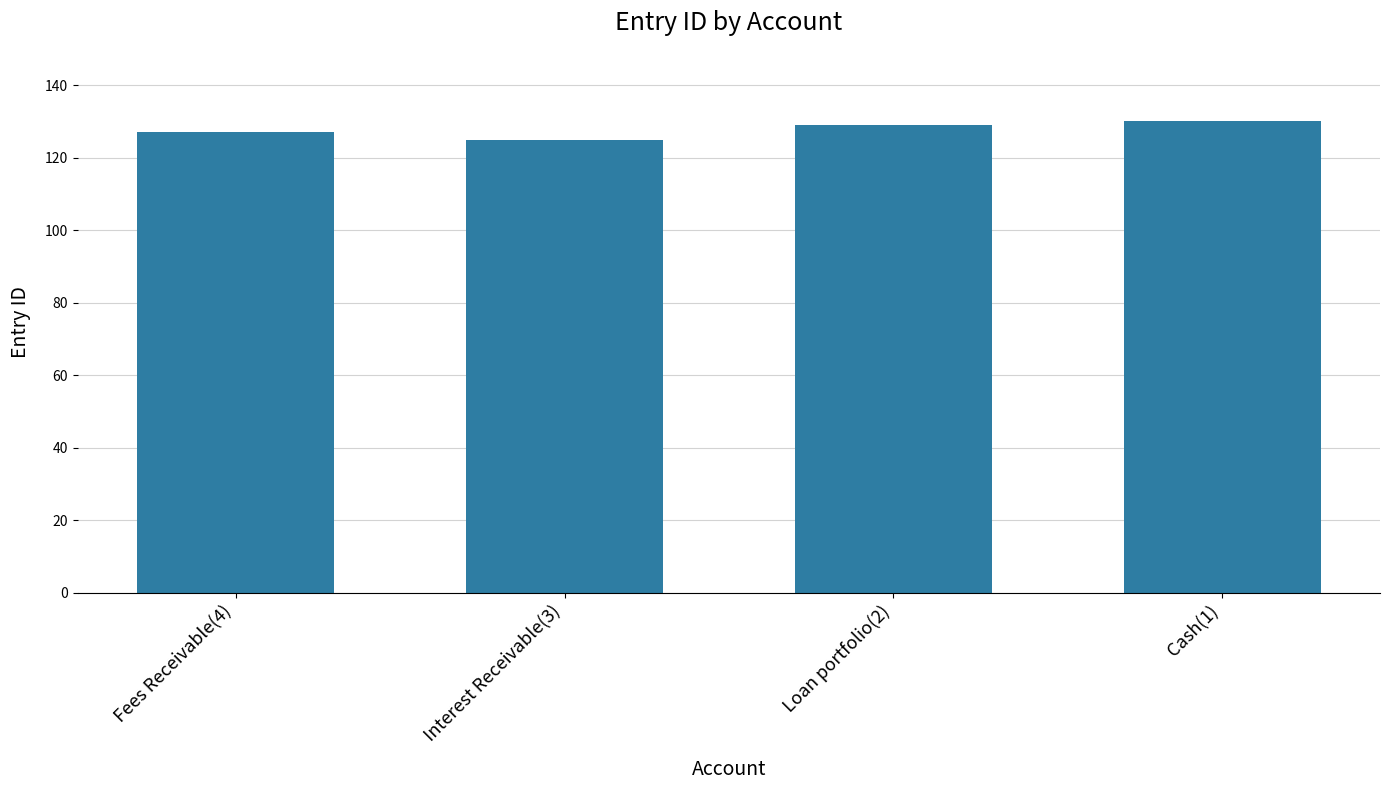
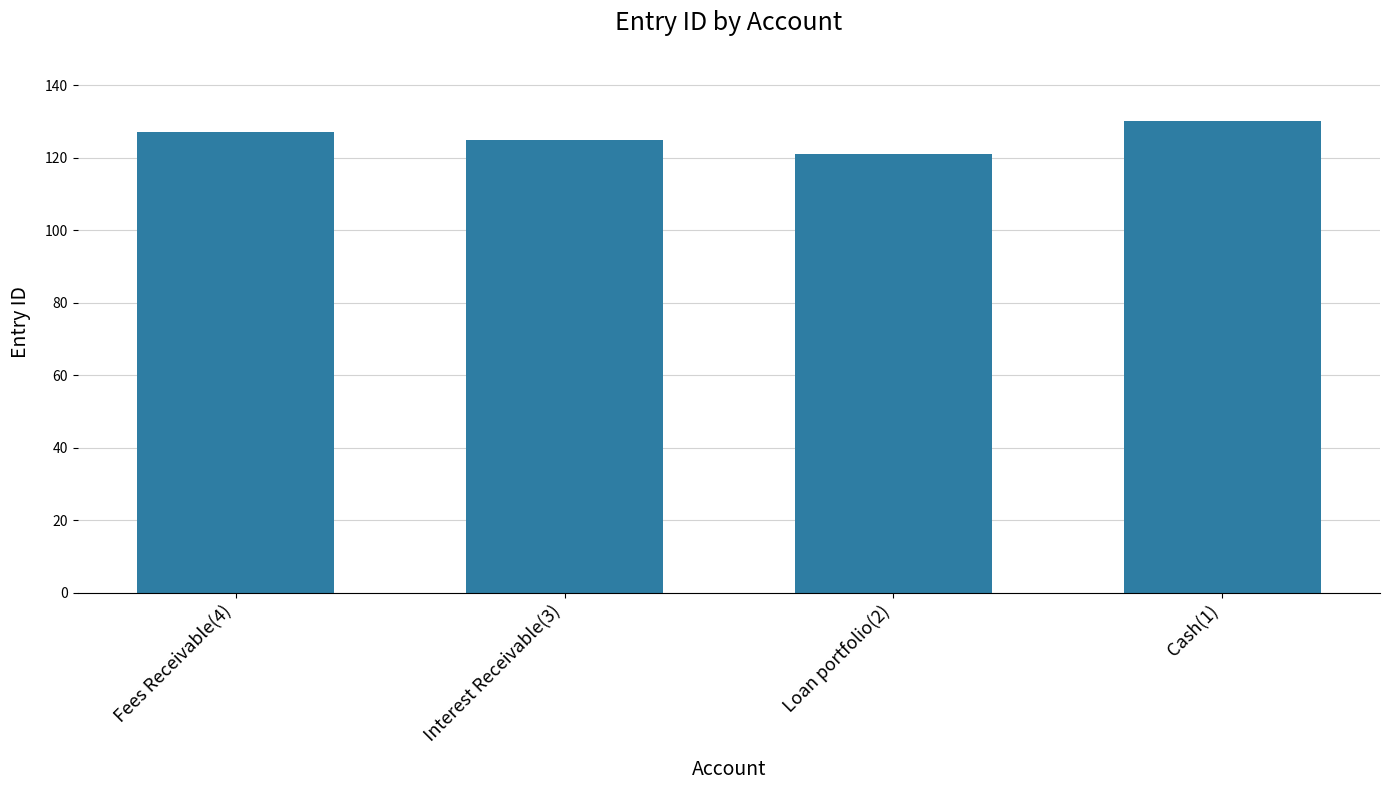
Loan portfolio(2): 129 -> 121
